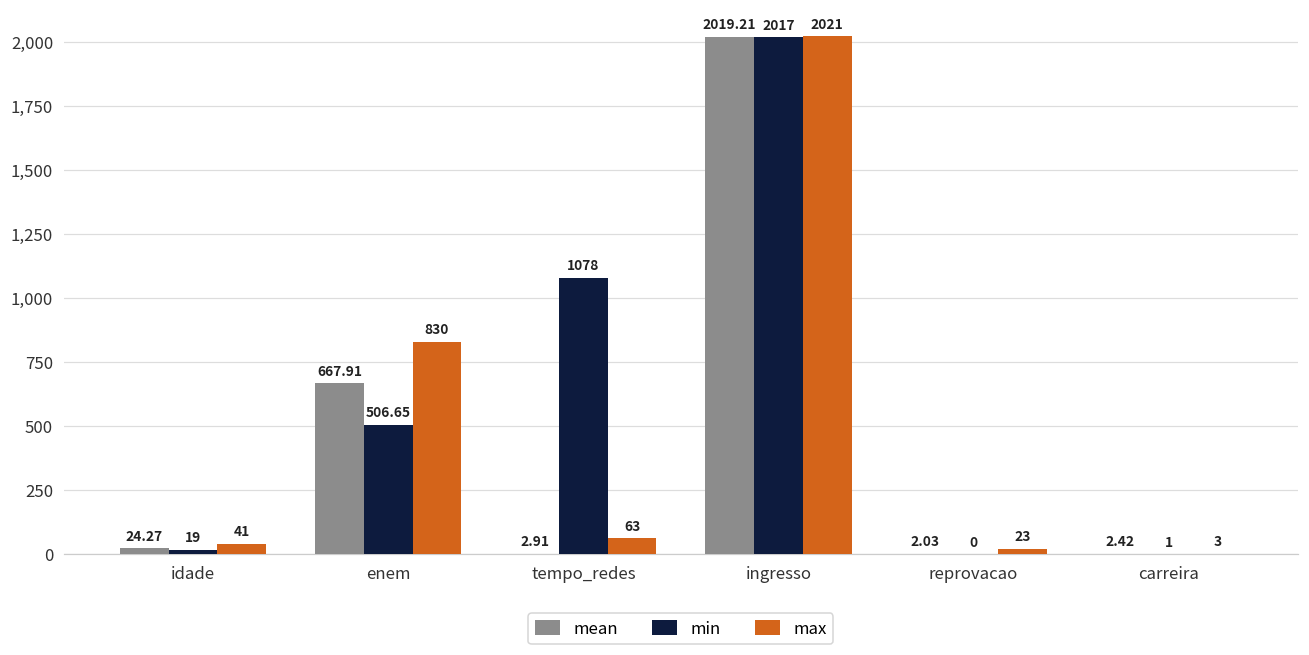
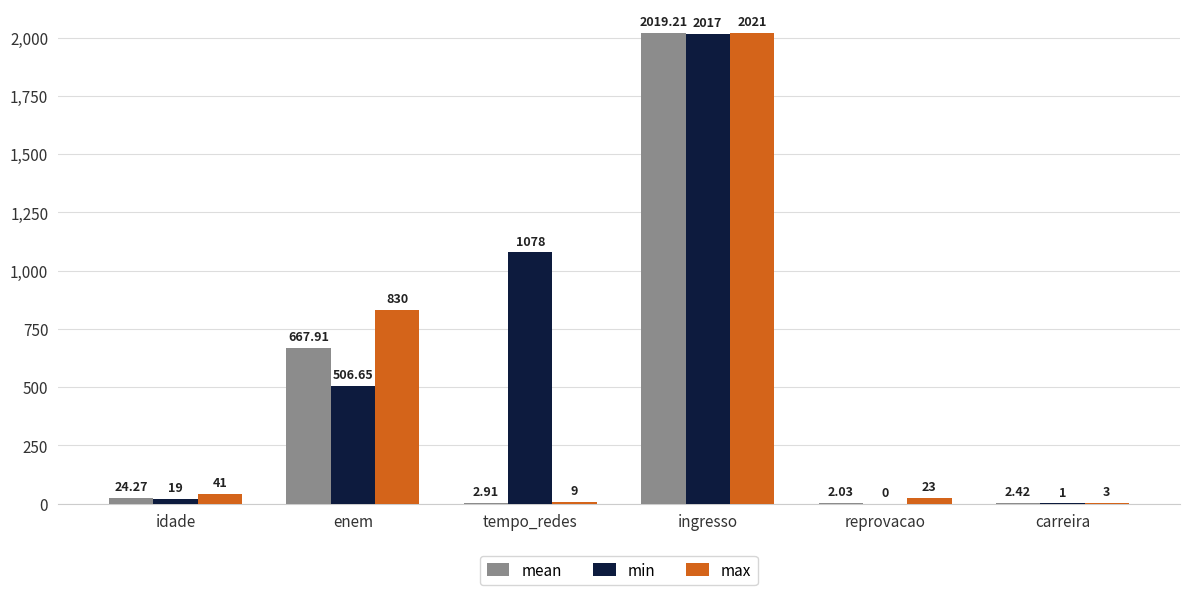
max, tempo_redes: 63 -> 9
